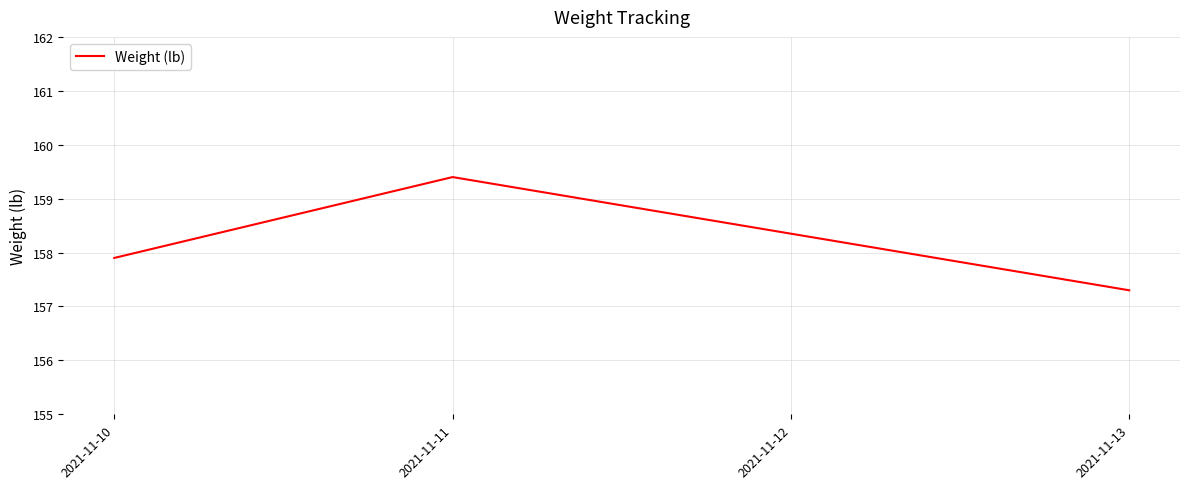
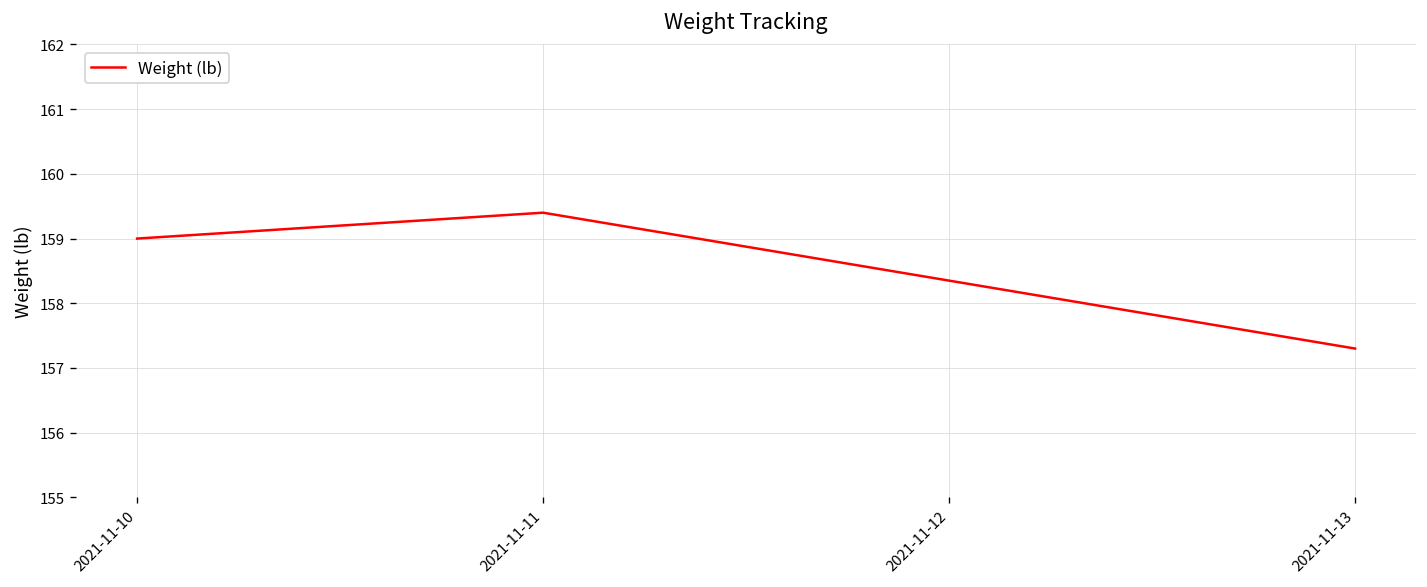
2021-11-10: 157.9 -> 159.0
